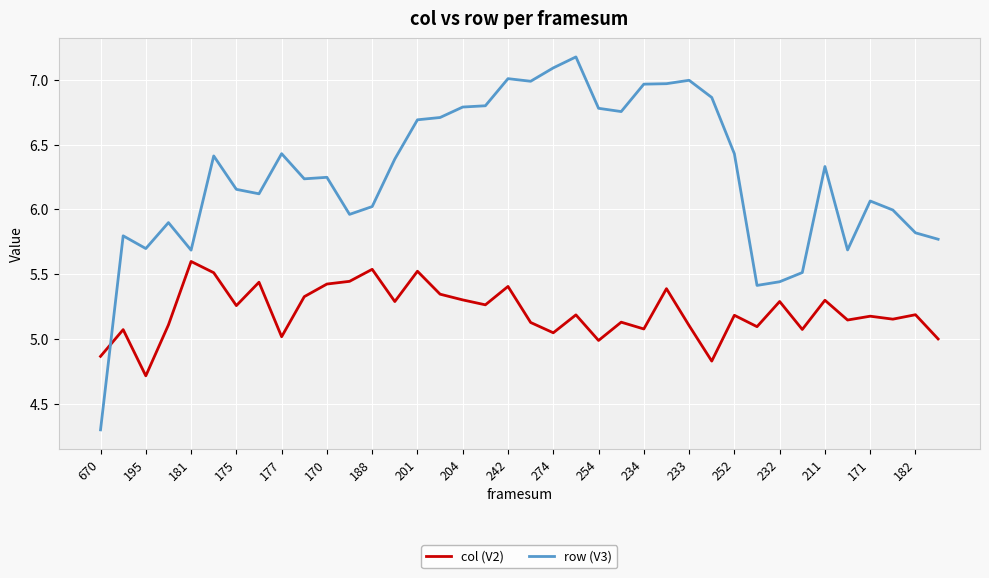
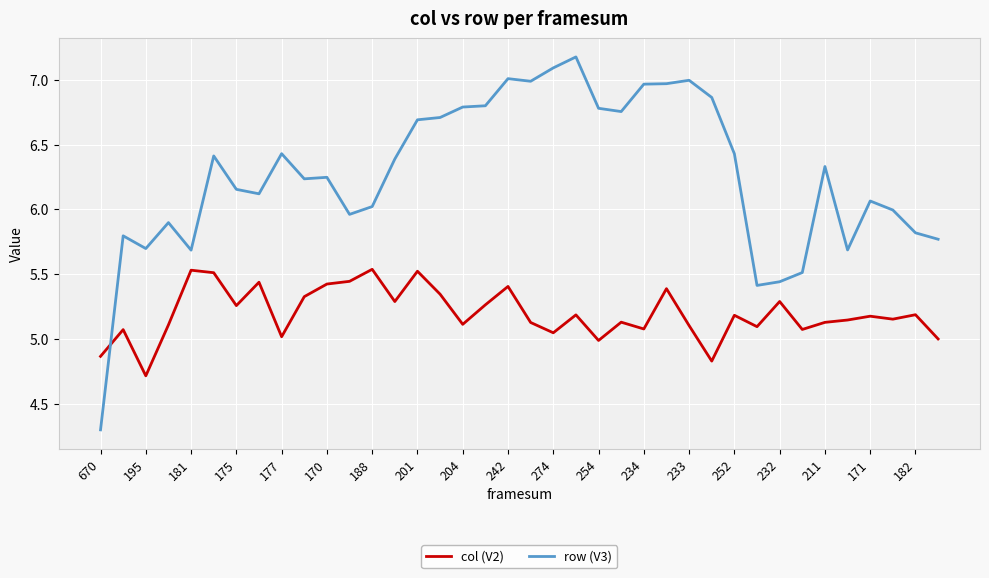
col (V2), 181: 5.60 -> 5.53
col (V2), 204: 5.30 -> 5.11
col (V2), 211: 5.30 -> 5.13
